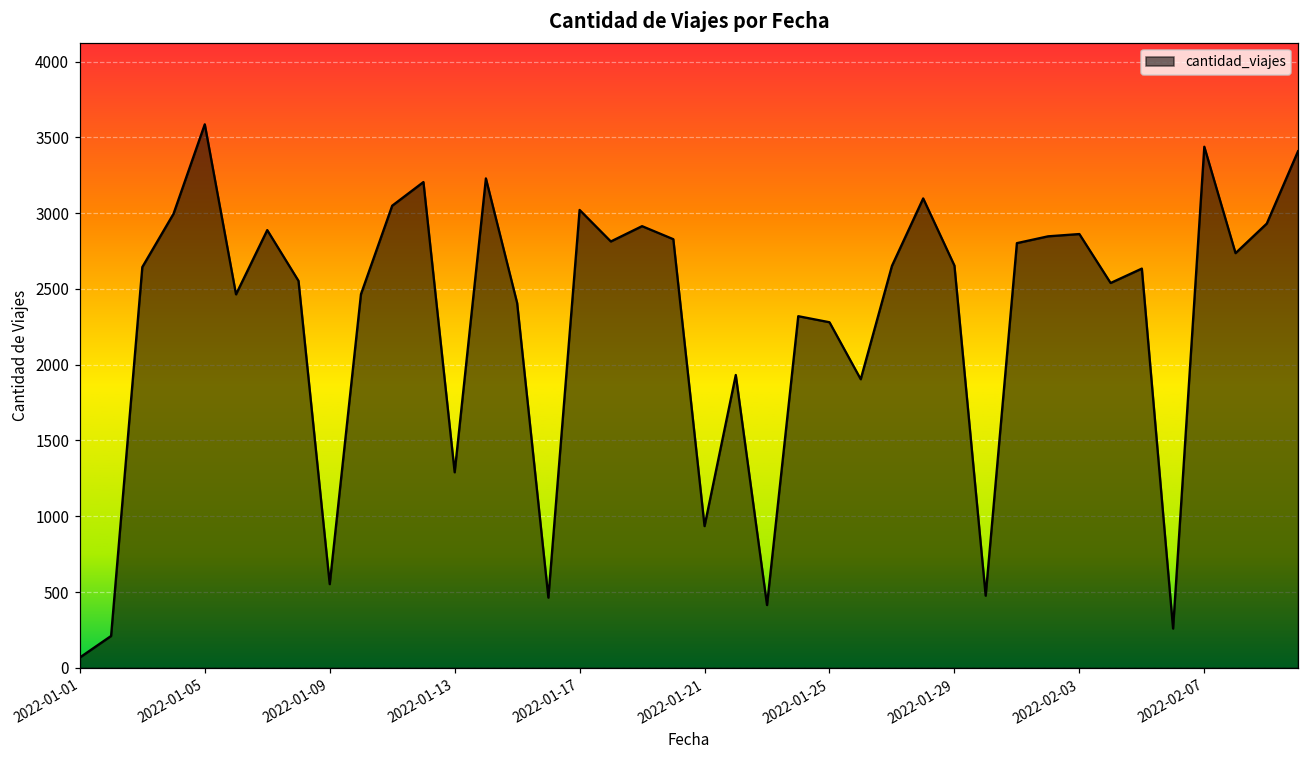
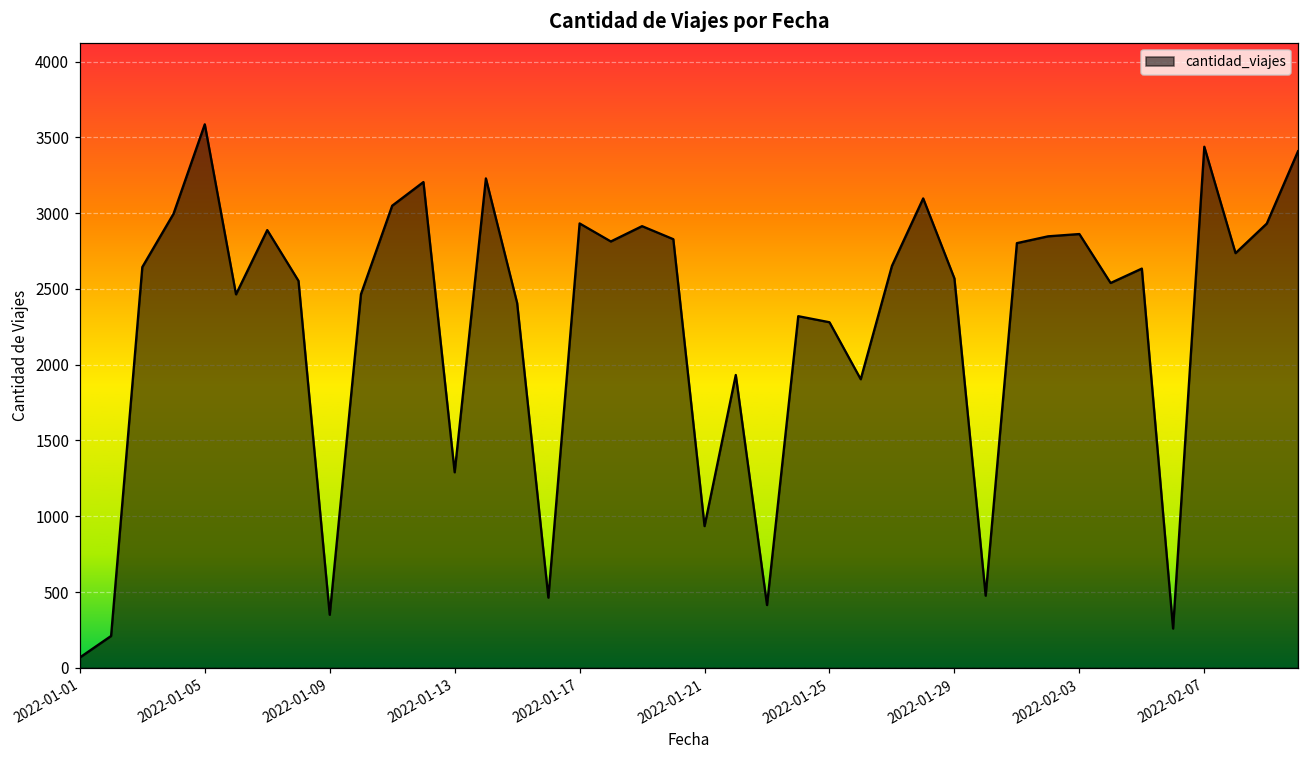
2022-01-09: 550 -> 350
2022-01-17: 3020 -> 2930
2022-01-29: 2650 -> 2570
